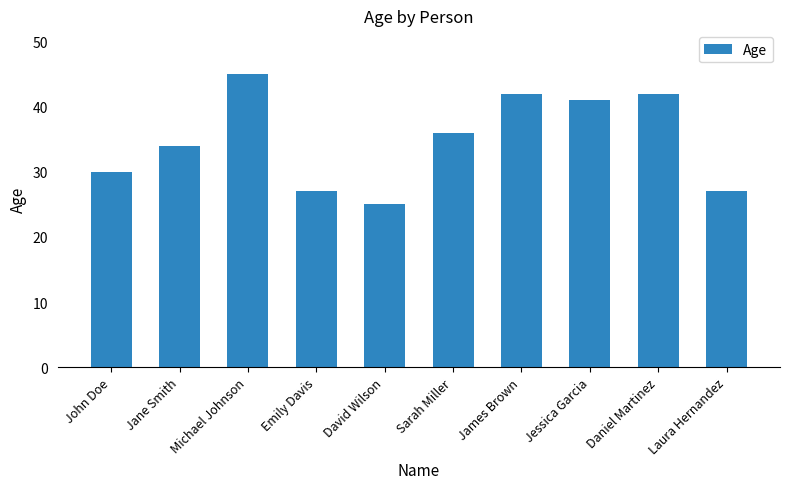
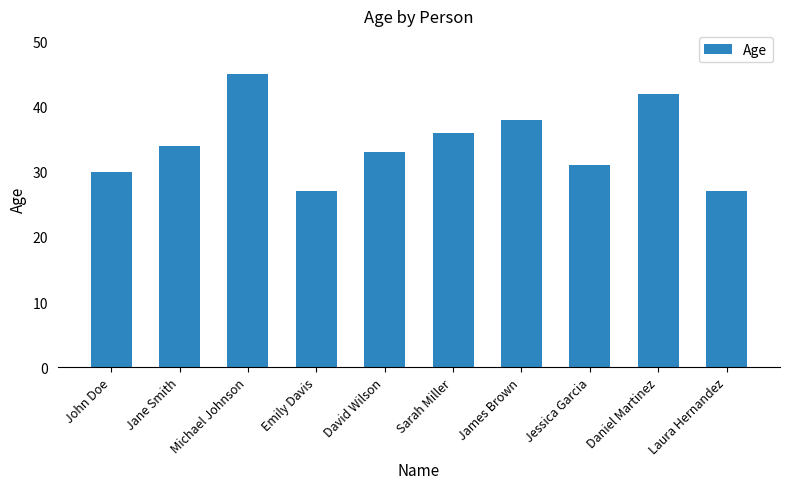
David Wilson: 25 -> 33
James Brown: 42 -> 38
Jessica Garcia: 41 -> 31
